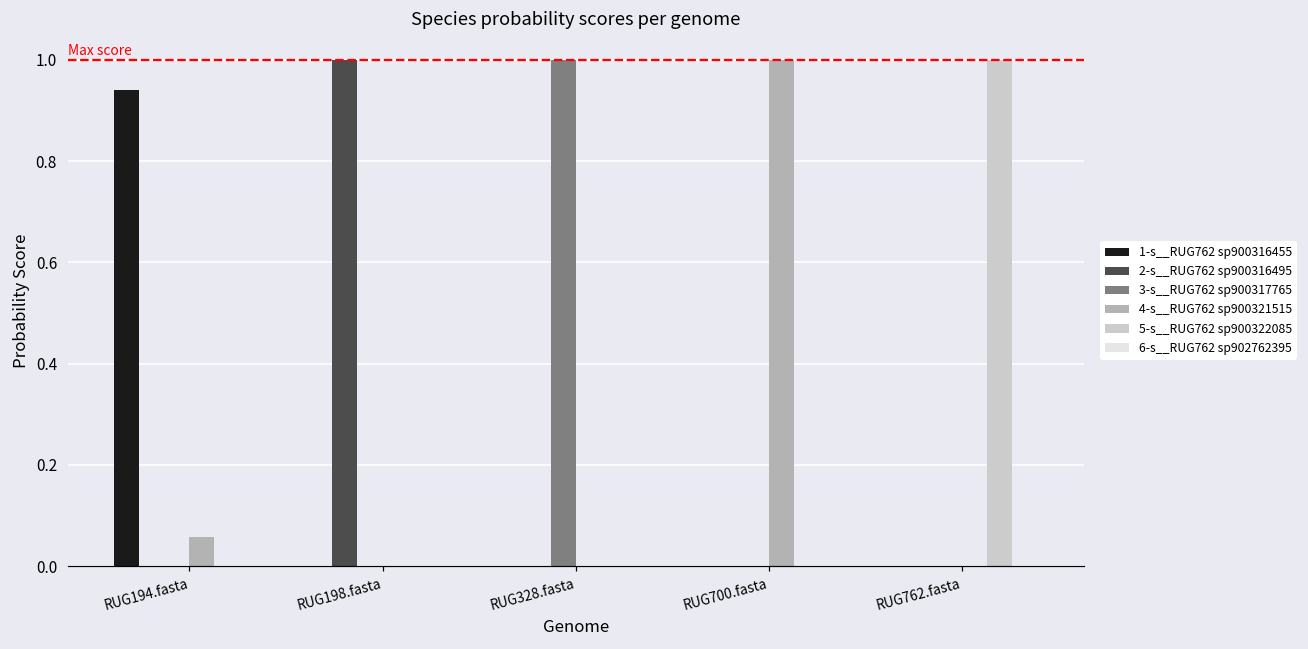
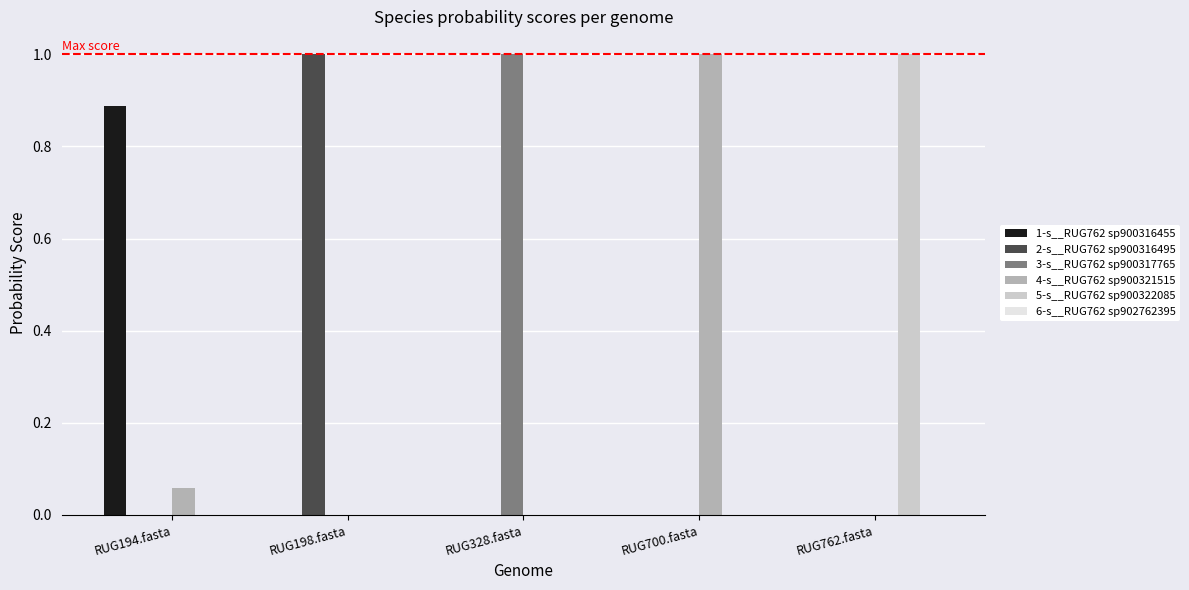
1-s__RUG762 sp900316455, RUG194.fasta: 0.94 -> 0.89
